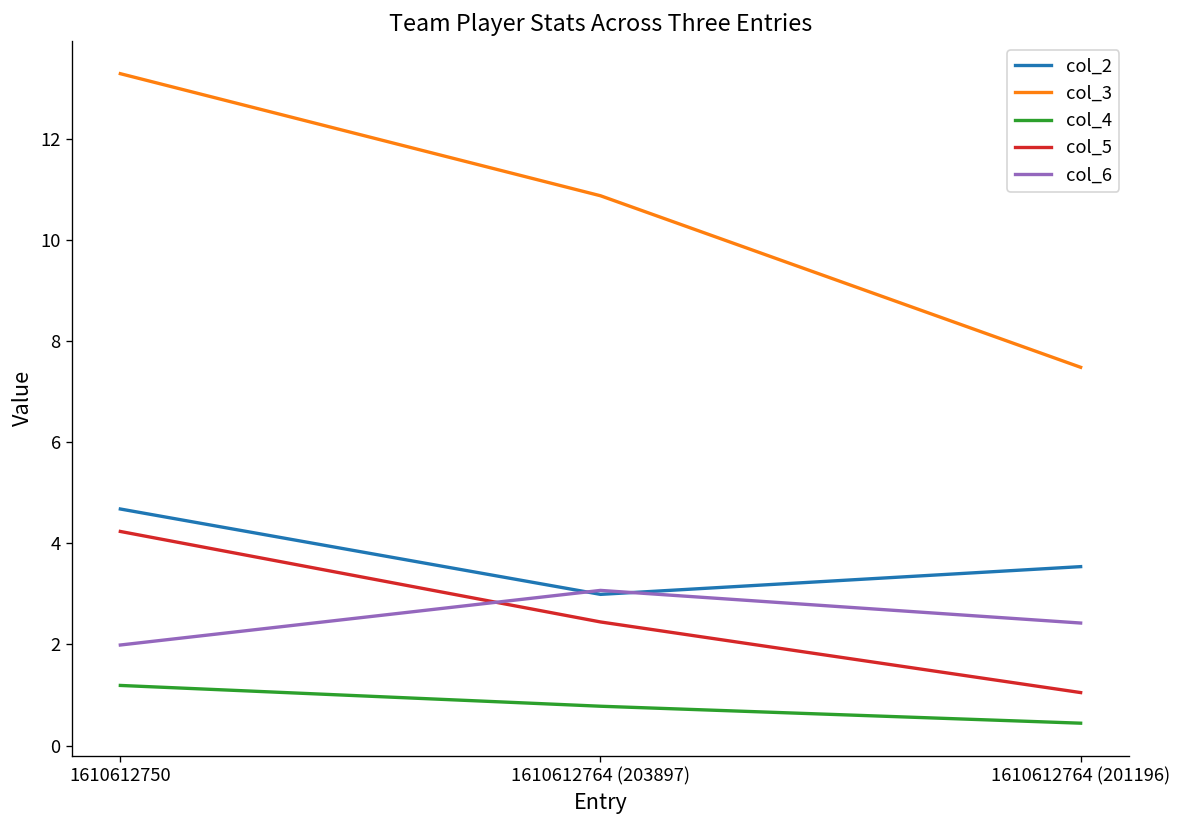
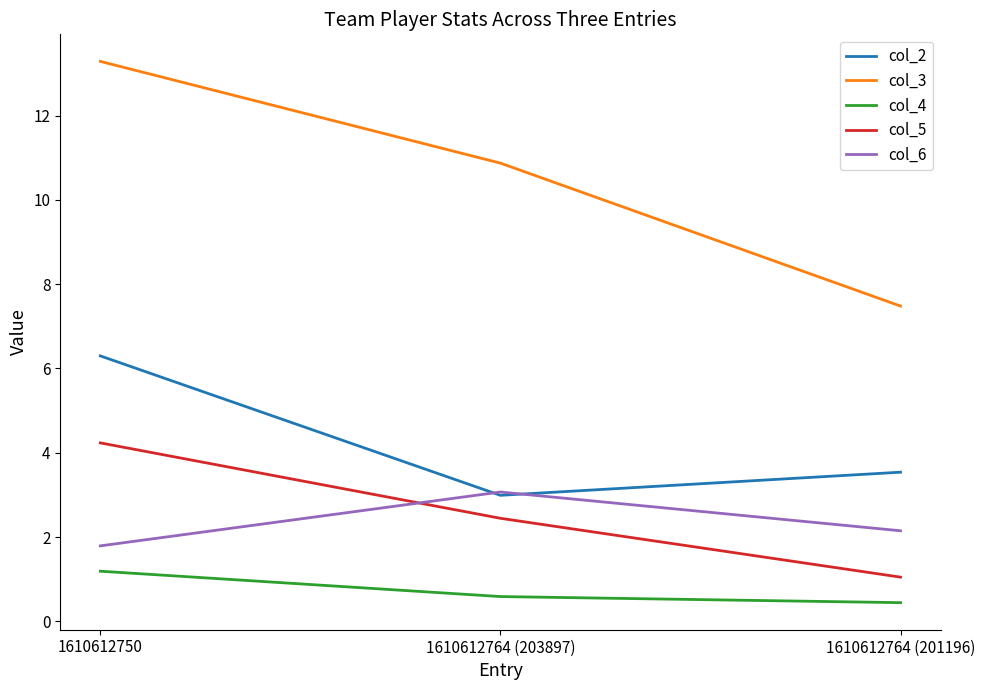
col_2, 1610612750: 4.7 -> 6.3
col_6, 1610612750: 2.0 -> 1.8
col_4, 1610612764 (203897): 0.8 -> 0.6
col_6, 1610612764 (201196): 2.4 -> 2.1
